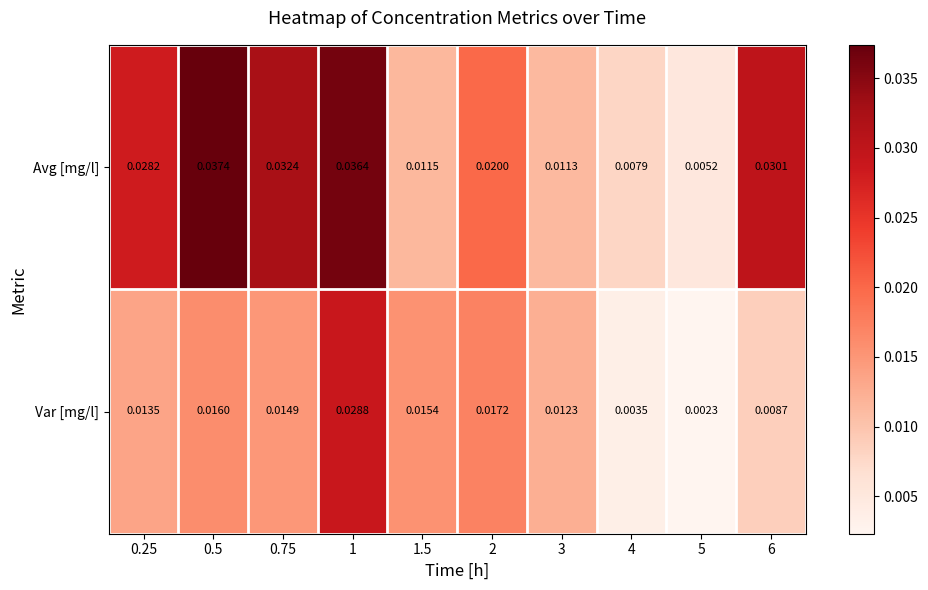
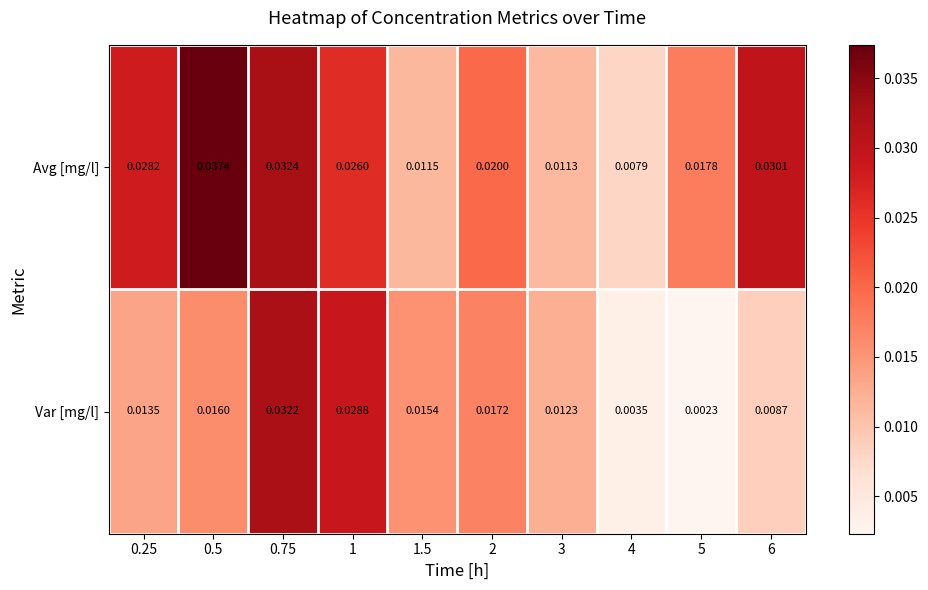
Avg [mg/l], 1: 0.0364 -> 0.0260
Avg [mg/l], 5: 0.0052 -> 0.0178
Var [mg/l], 0.75: 0.0149 -> 0.0322
